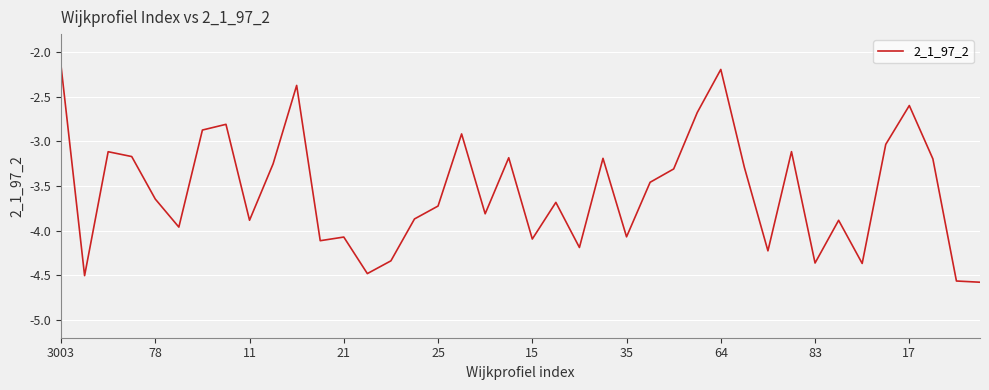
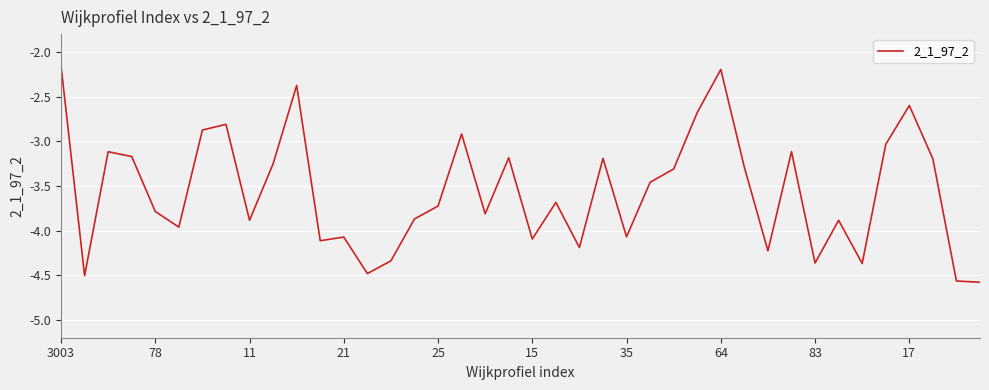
78: -3.6 -> -3.8
